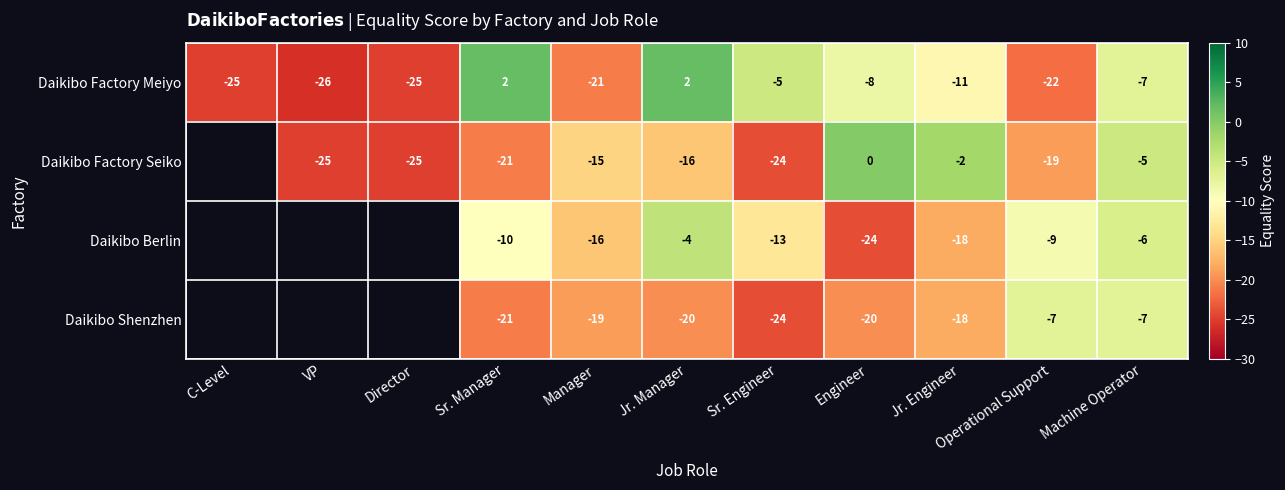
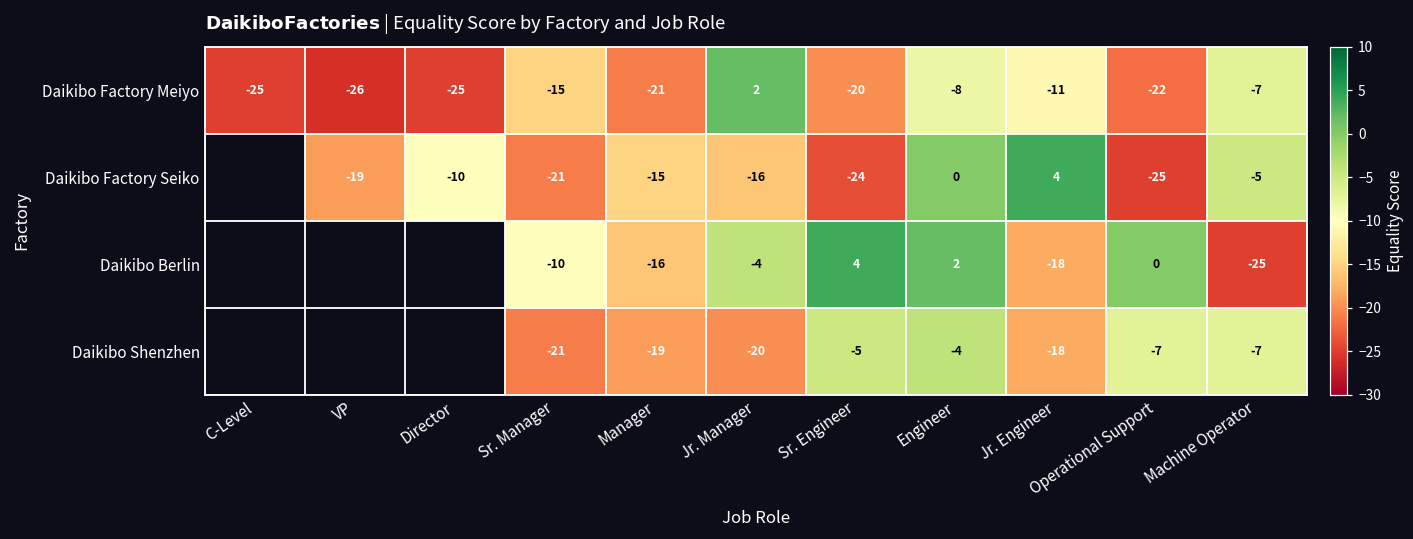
Daikibo Factory Meiyo, Sr. Manager: 2 -> -15
Daikibo Factory Meiyo, Sr. Engineer: -5 -> -20
Daikibo Factory Seiko, VP: -25 -> -19
Daikibo Factory Seiko, Director: -25 -> -10
Daikibo Factory Seiko, Jr. Engineer: -2 -> 4
Daikibo Factory Seiko, Operational Support: -19 -> -25
Daikibo Berlin, Sr. Engineer: -13 -> 4
Daikibo Berlin, Engineer: -24 -> 2
Daikibo Berlin, Operational Support: -9 -> 0
Daikibo Berlin, Machine Operator: -6 -> -25
Daikibo Shenzhen, Sr. Engineer: -24 -> -5
Daikibo Shenzhen, Engineer: -20 -> -4
